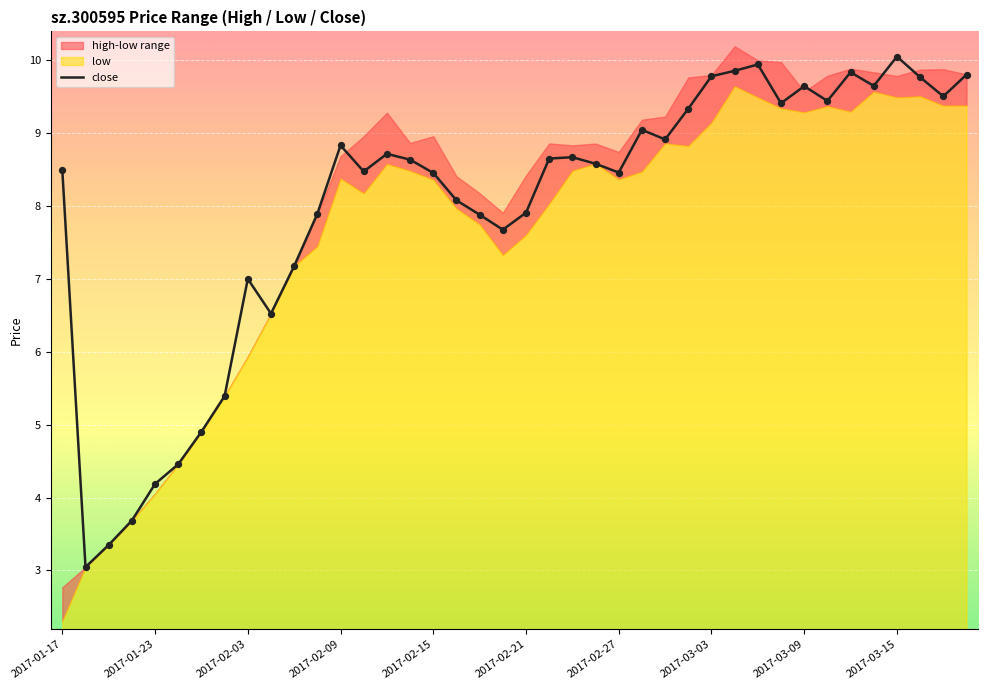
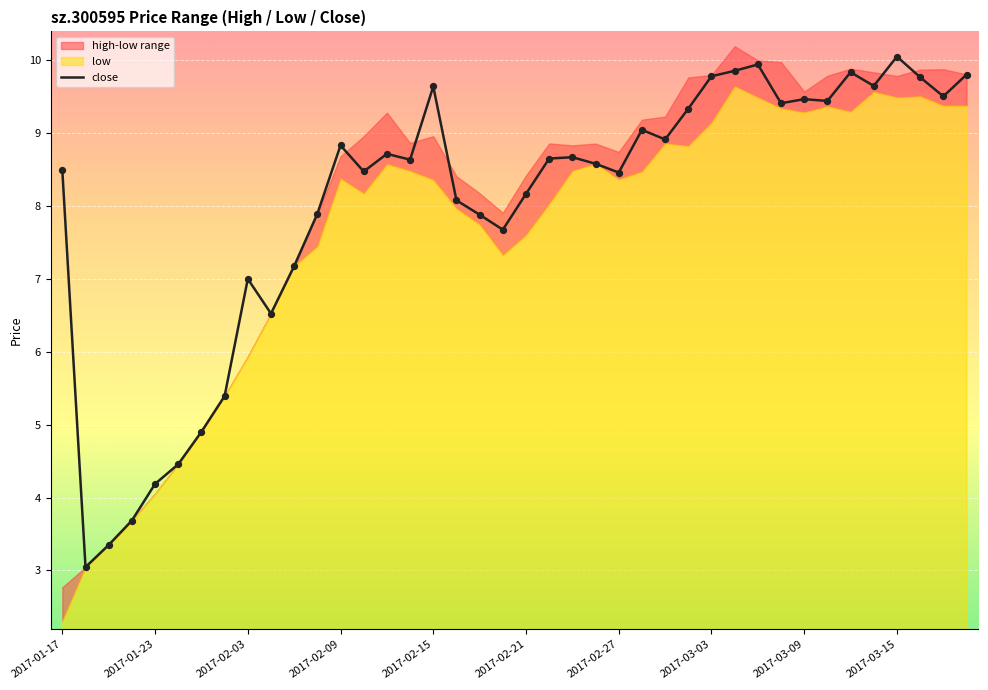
close, 2017-02-15: 8.5 -> 9.6
close, 2017-02-21: 7.9 -> 8.2
close, 2017-03-09: 9.6 -> 9.5
